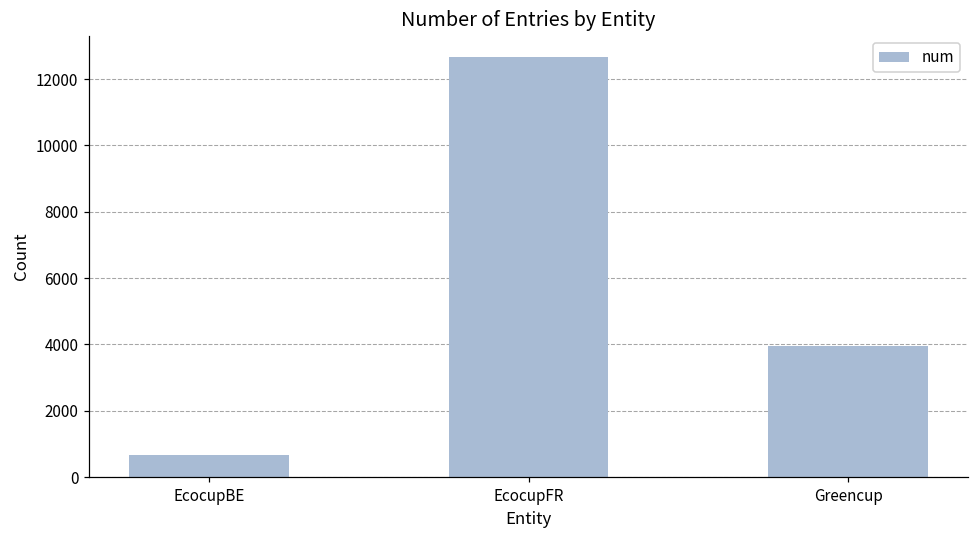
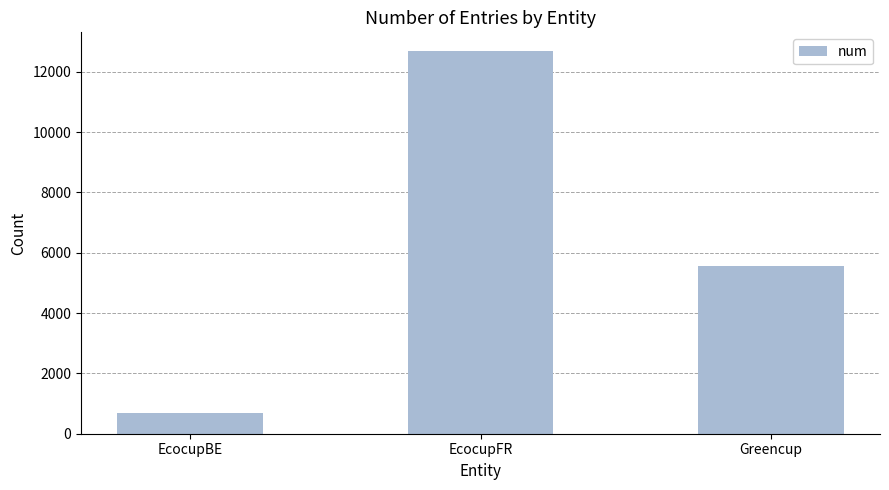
Greencup: 4000 -> 5600
